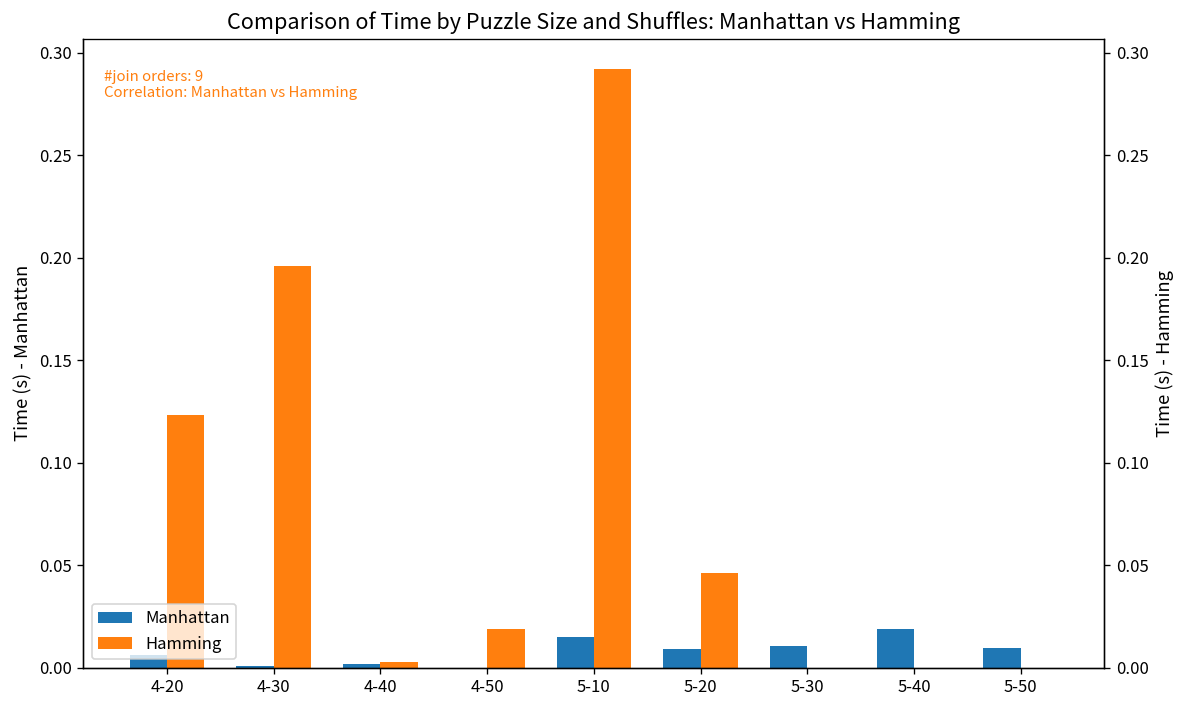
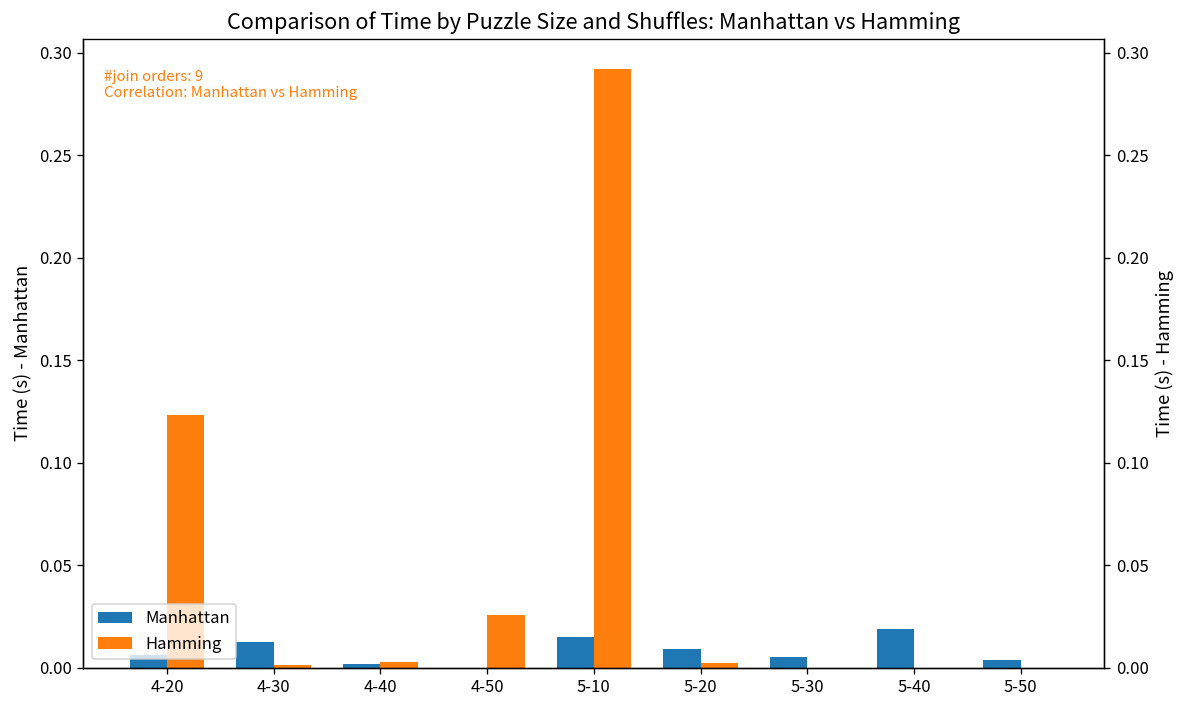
Manhattan, 4-30: 0.001 -> 0.012
Hamming, 4-30: 0.196 -> 0.001
Hamming, 4-50: 0.019 -> 0.026
Hamming, 5-20: 0.046 -> 0.002
Manhattan, 5-30: 0.010 -> 0.005
Manhattan, 5-50: 0.010 -> 0.004
